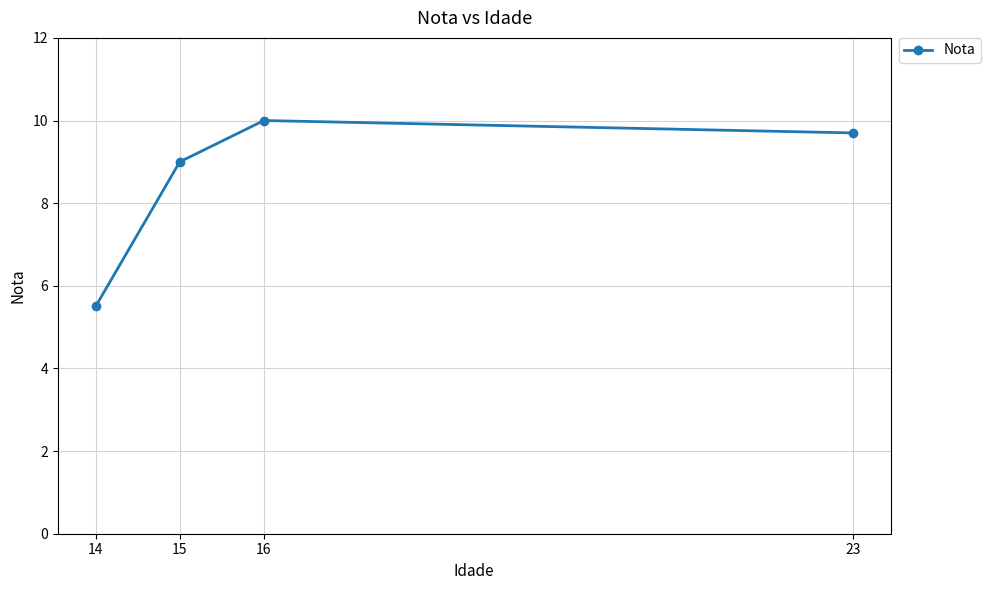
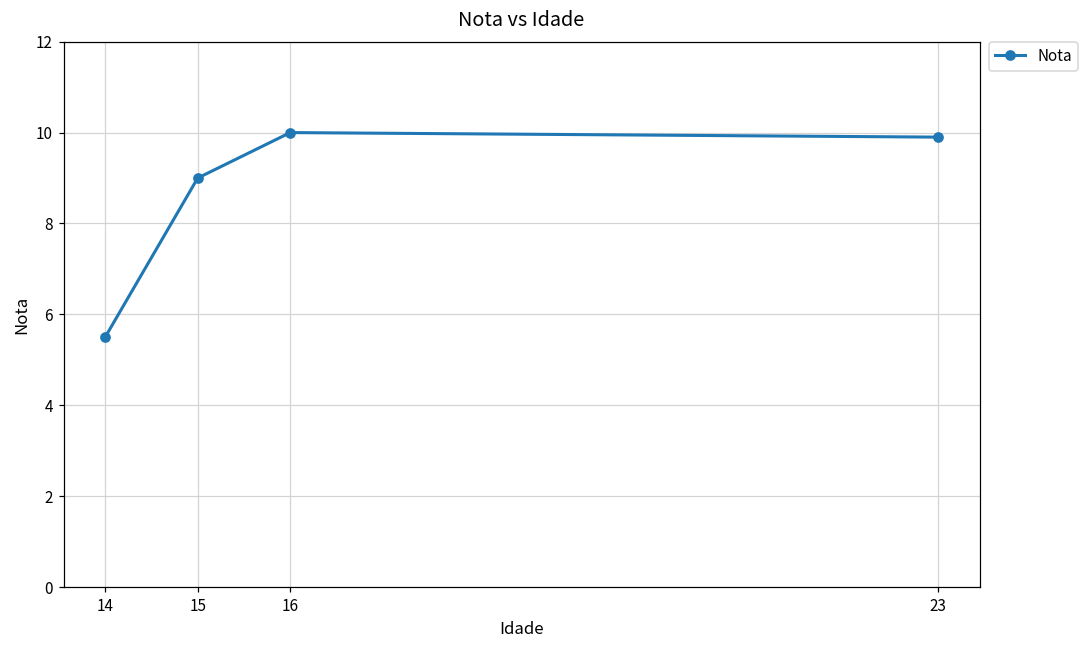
23: 9.7 -> 9.9
